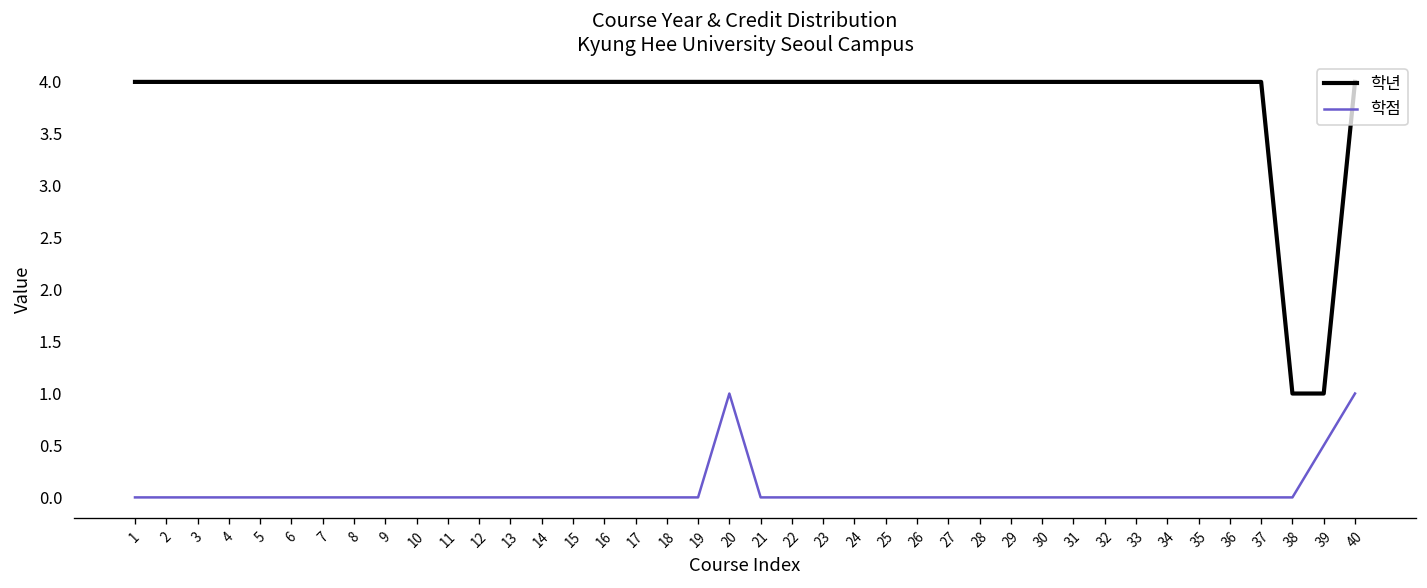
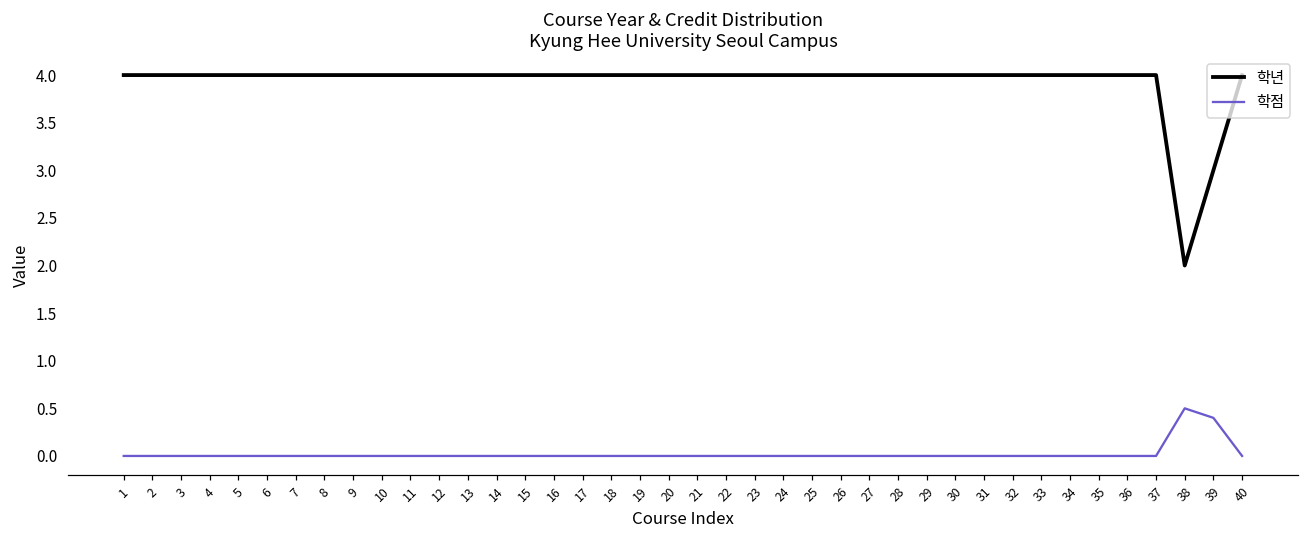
학점, 20: 1 -> 0
학년, 38: 1 -> 2
학점, 38: 0.0 -> 0.5
학년, 39: 1 -> 3
학점, 39: 0.5 -> 0.4
학점, 40: 1 -> 0
